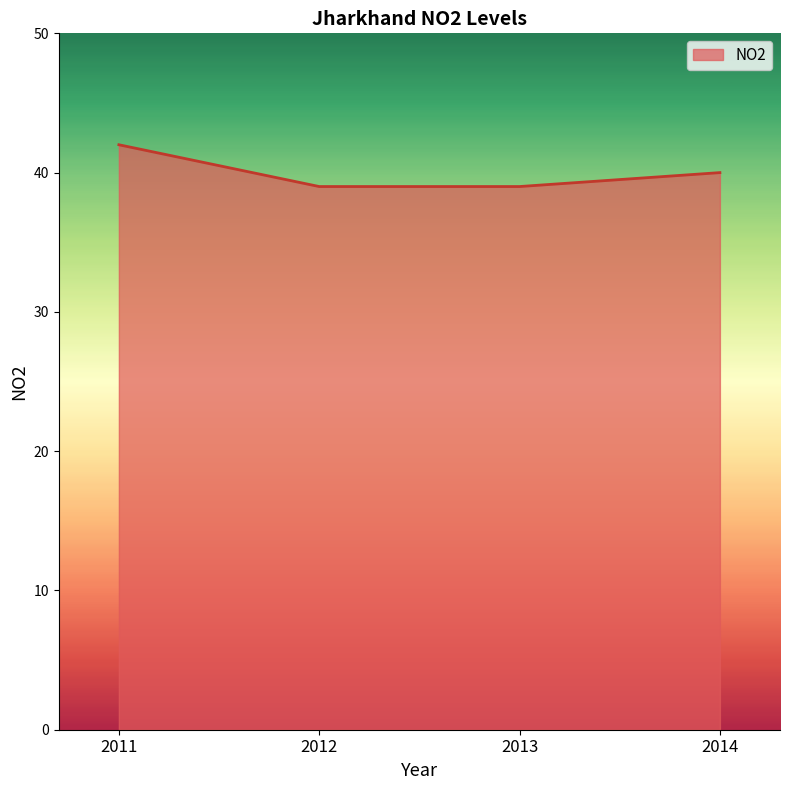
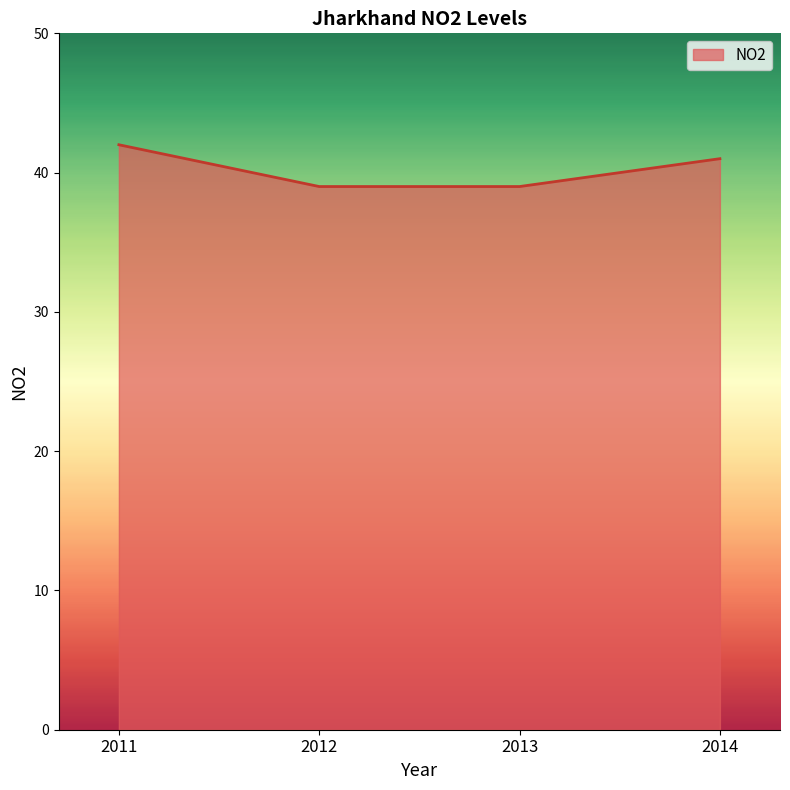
2014: 40 -> 41
